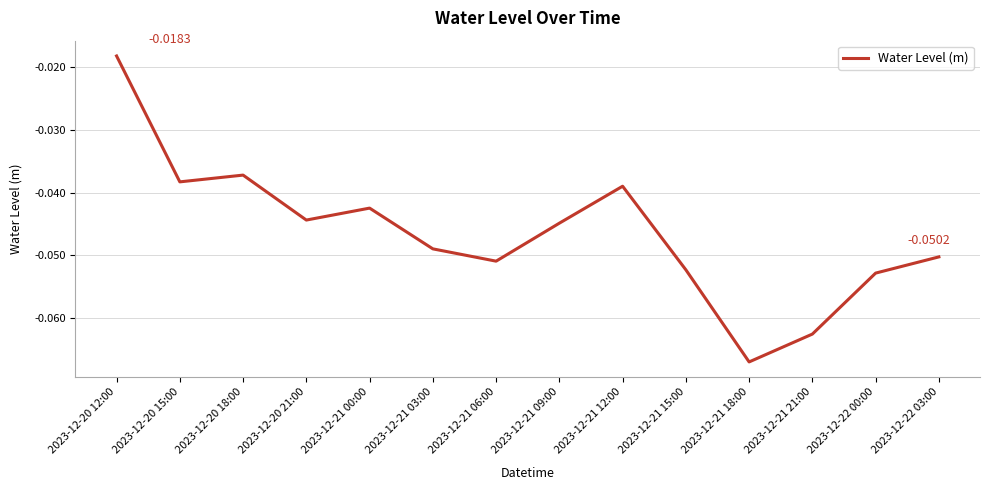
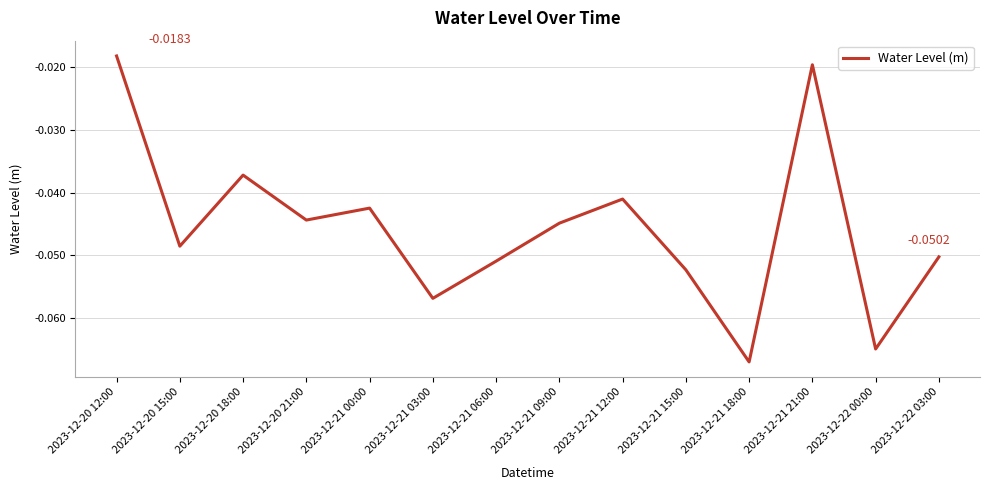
2023-12-20 15:00: -0.038 -> -0.049
2023-12-21 03:00: -0.049 -> -0.057
2023-12-21 12:00: -0.039 -> -0.041
2023-12-21 21:00: -0.063 -> -0.020
2023-12-22 00:00: -0.053 -> -0.065
